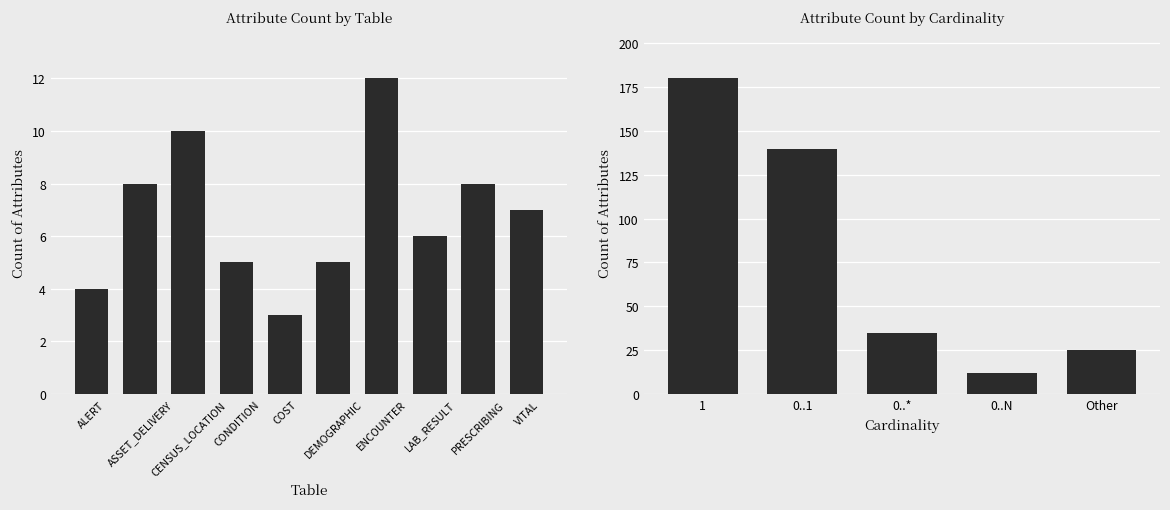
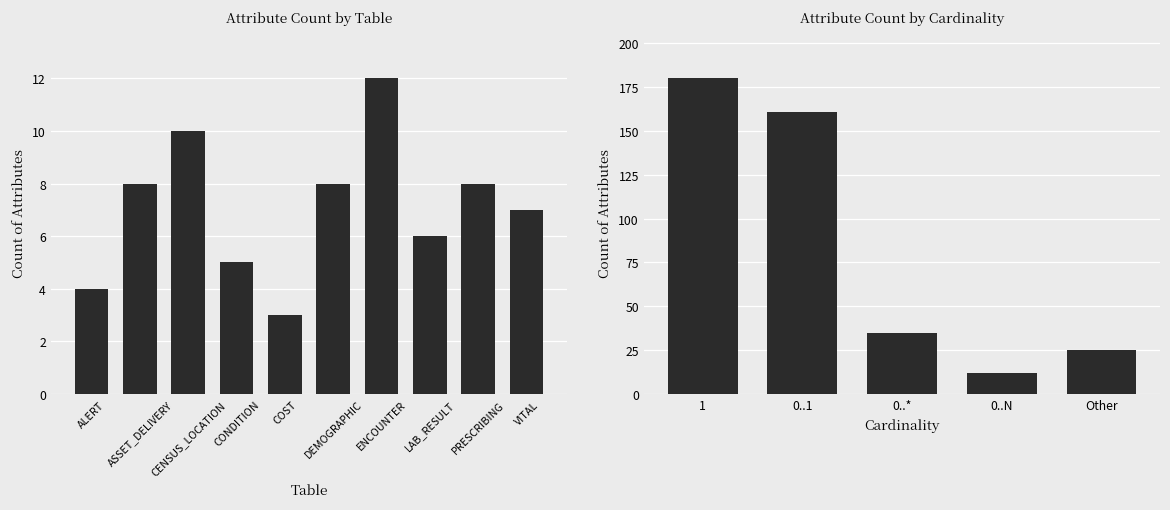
Attribute Count by Table, DEMOGRAPHIC: 5 -> 8
Attribute Count by Cardinality, 0..1: 140 -> 161
